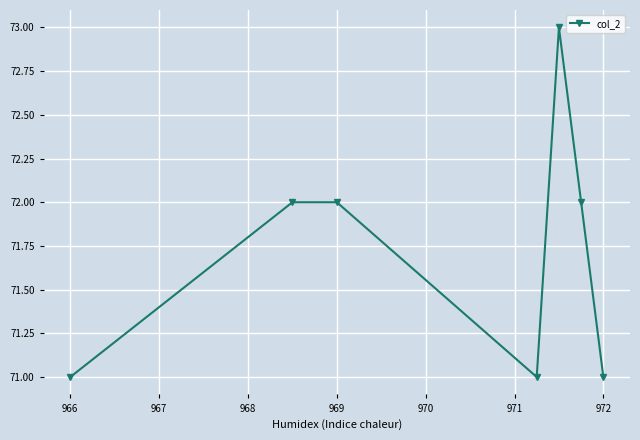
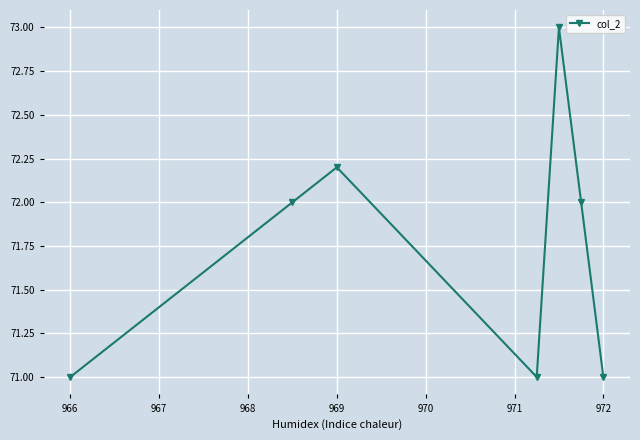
969: 72.0 -> 72.2
